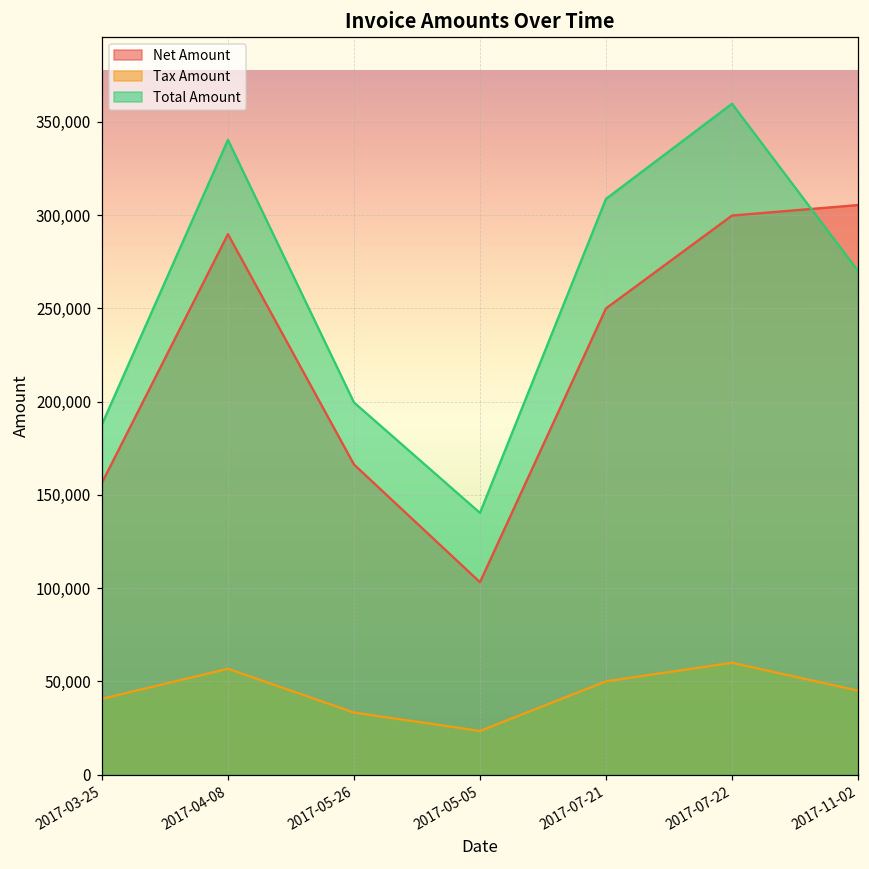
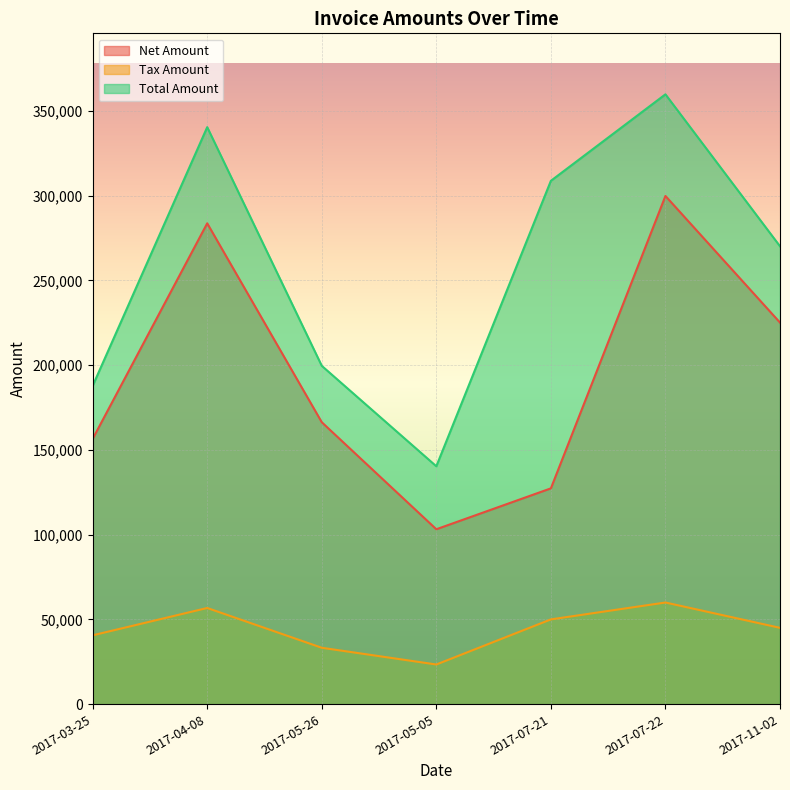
Net Amount, 2017-04-08: 290,000 -> 284,000
Net Amount, 2017-07-21: 250,000 -> 127,000
Net Amount, 2017-11-02: 305,000 -> 225,000
